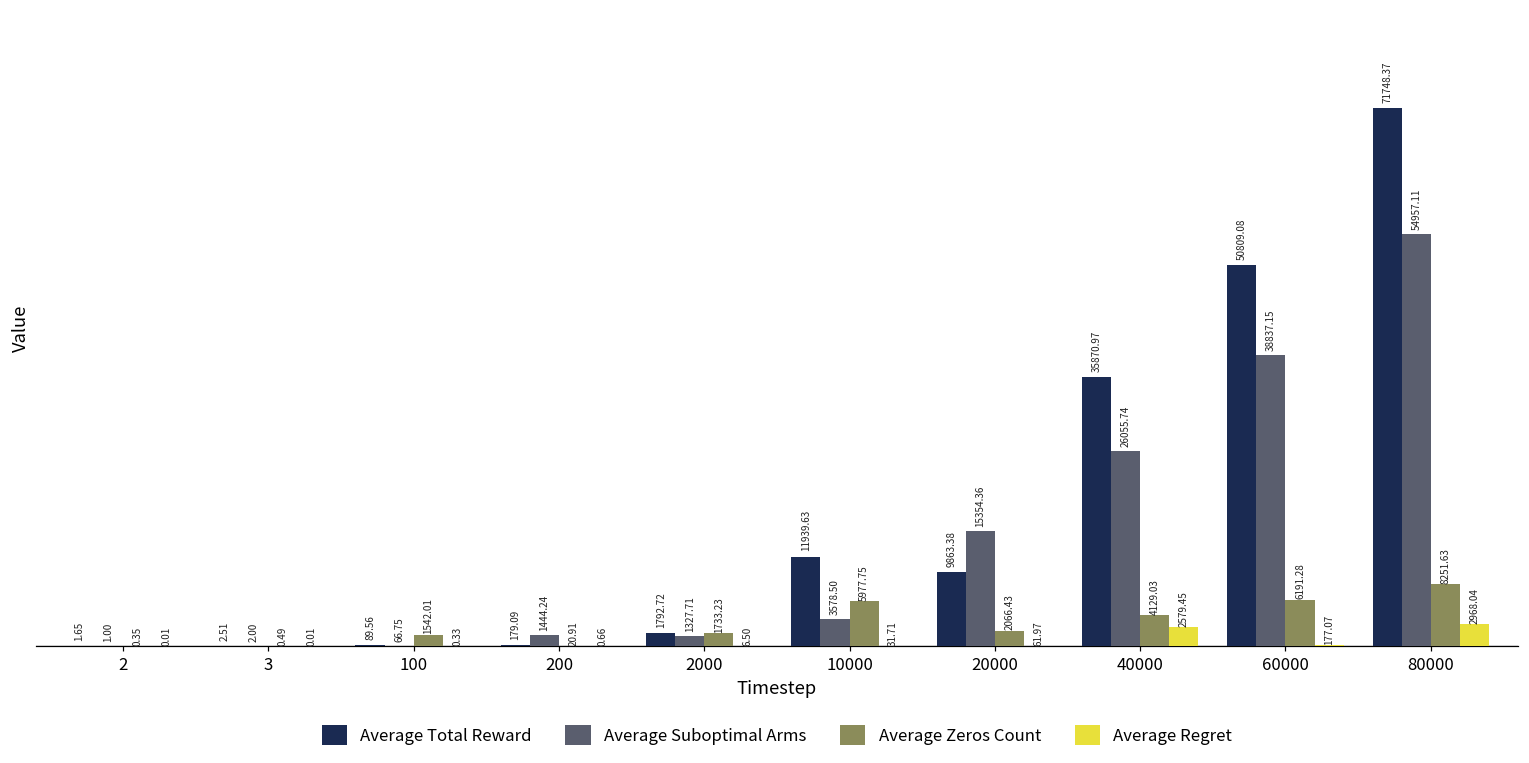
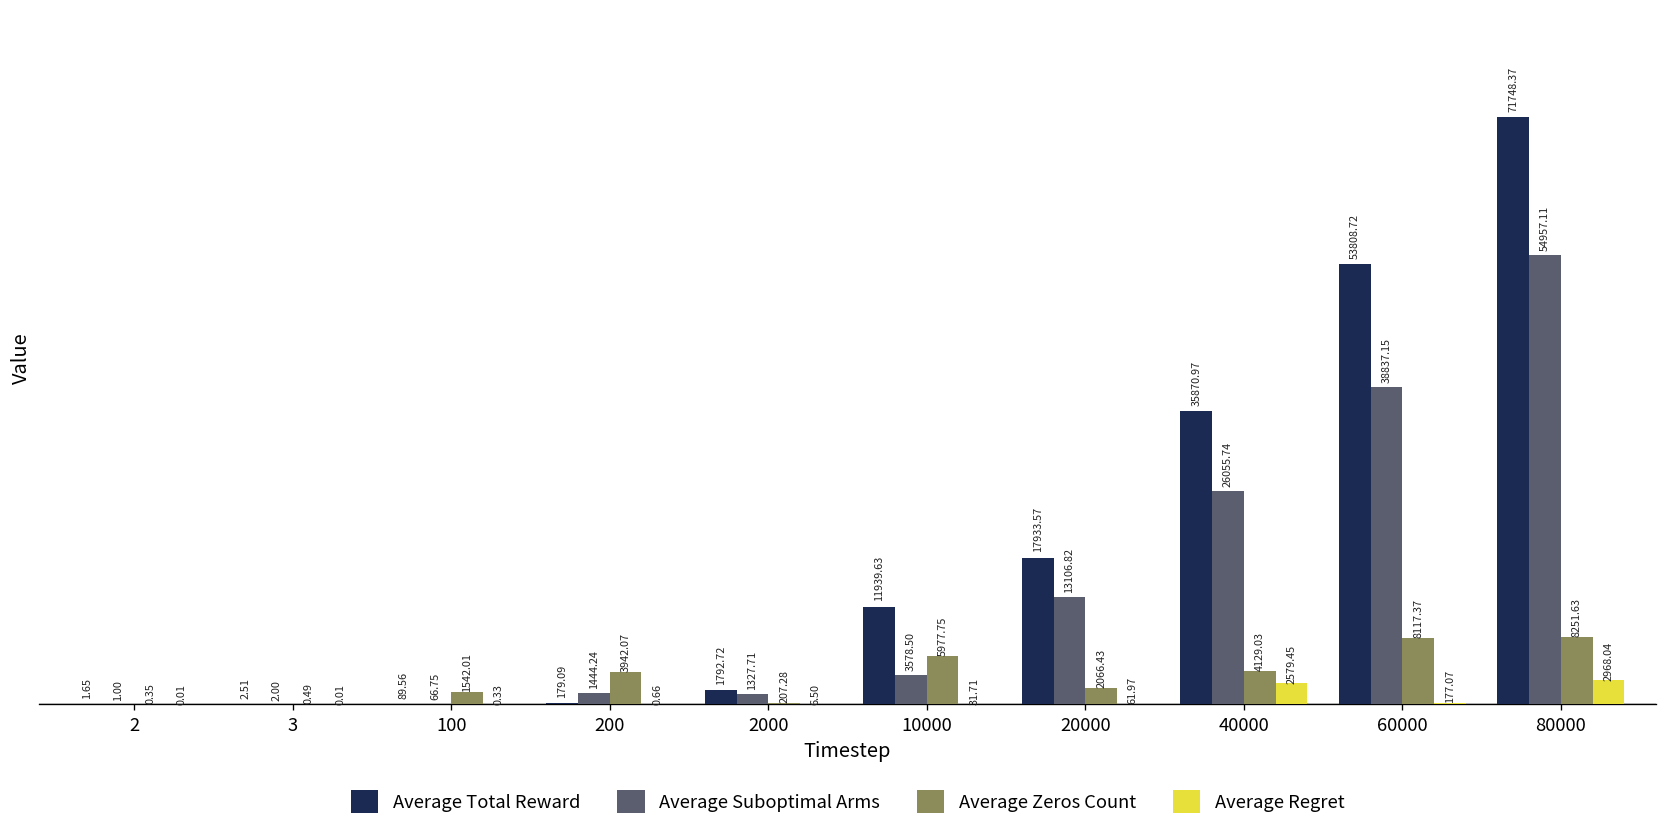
Average Zeros Count, 200: 20.91 -> 3942.07
Average Zeros Count, 2000: 1733.23 -> 207.28
Average Total Reward, 20000: 9863.38 -> 17933.57
Average Suboptimal Arms, 20000: 15354.36 -> 13106.82
Average Total Reward, 60000: 50809.08 -> 53808.72
Average Zeros Count, 60000: 6191.28 -> 8117.37
